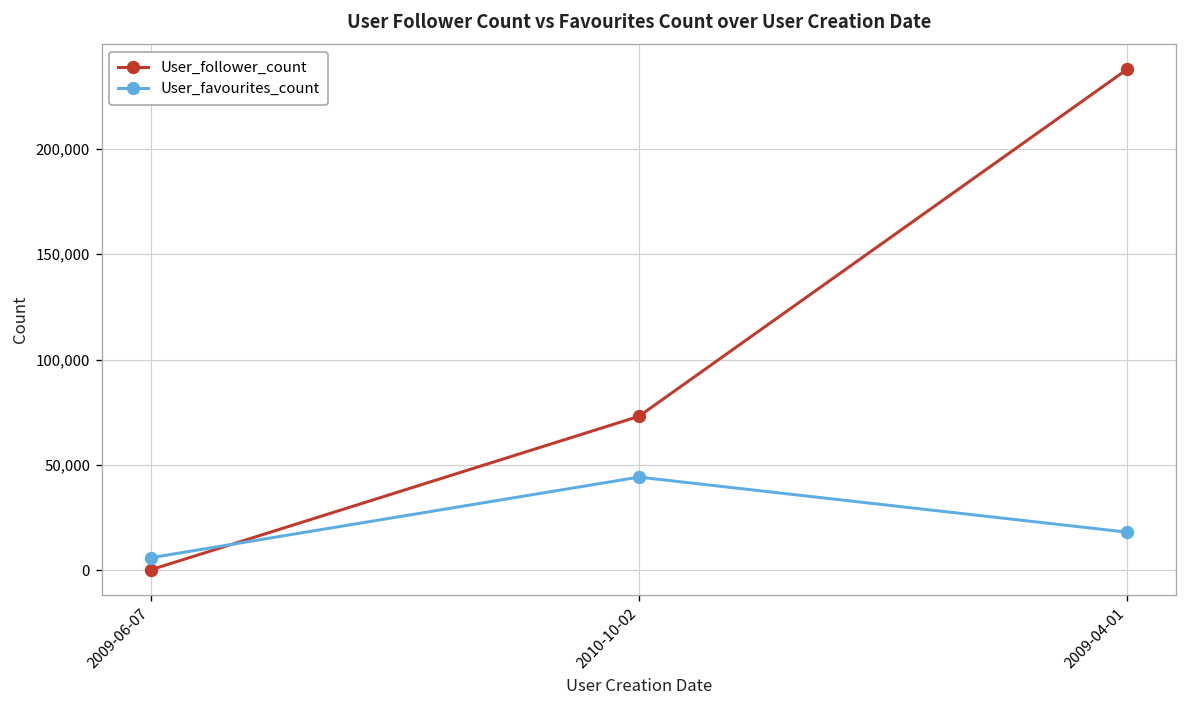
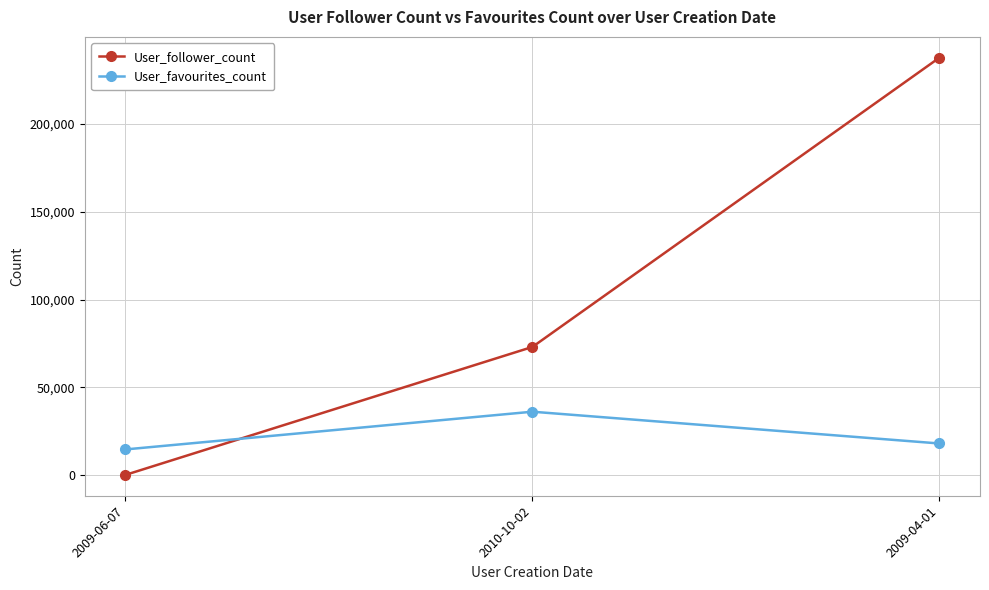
User_favourites_count, 2009-06-07: 6,000 -> 15,000
User_favourites_count, 2010-10-02: 44,000 -> 36,000
